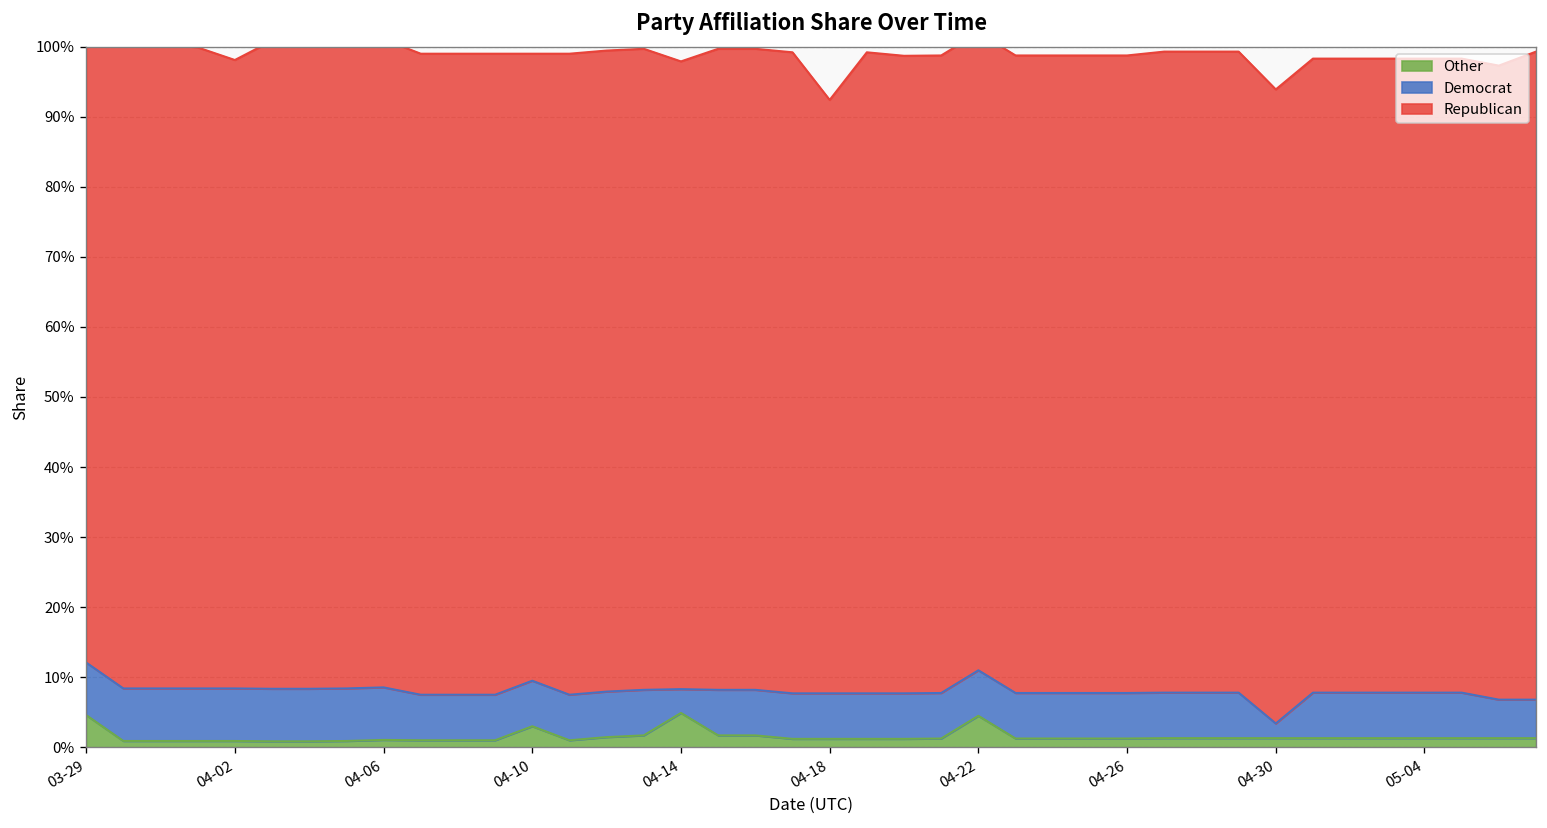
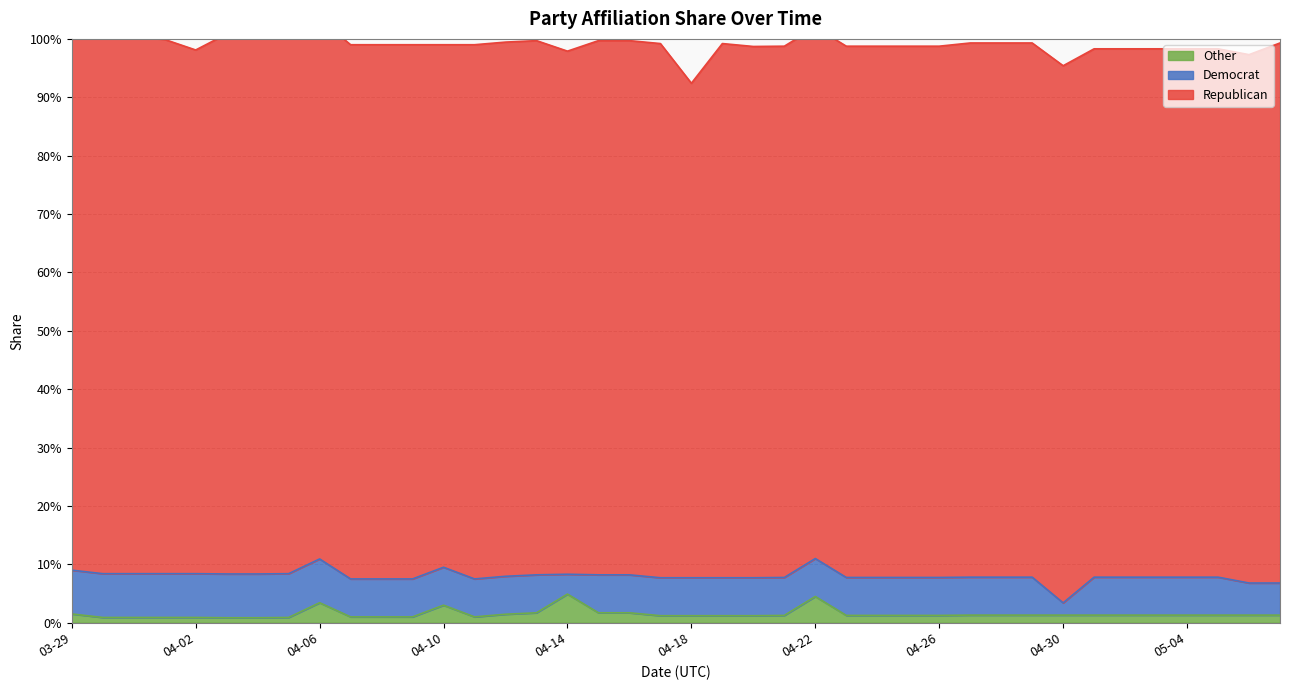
Other, 03-29: 5% -> 2%
Other, 04-06: 1% -> 3%
Republican, 04-30: 91% -> 92%
